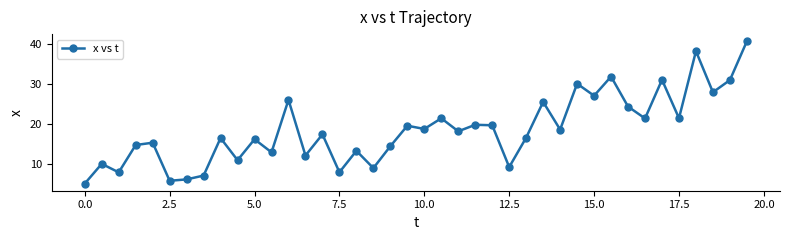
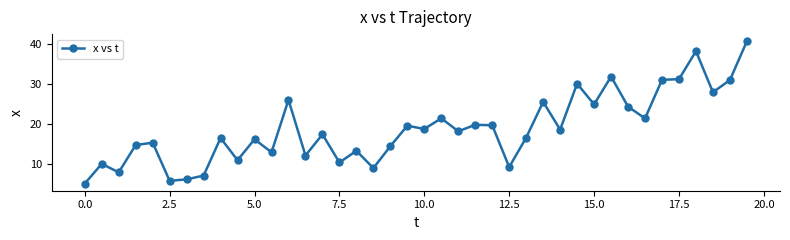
7.5: 8 -> 10
15.0: 27 -> 25
17.5: 21 -> 31
